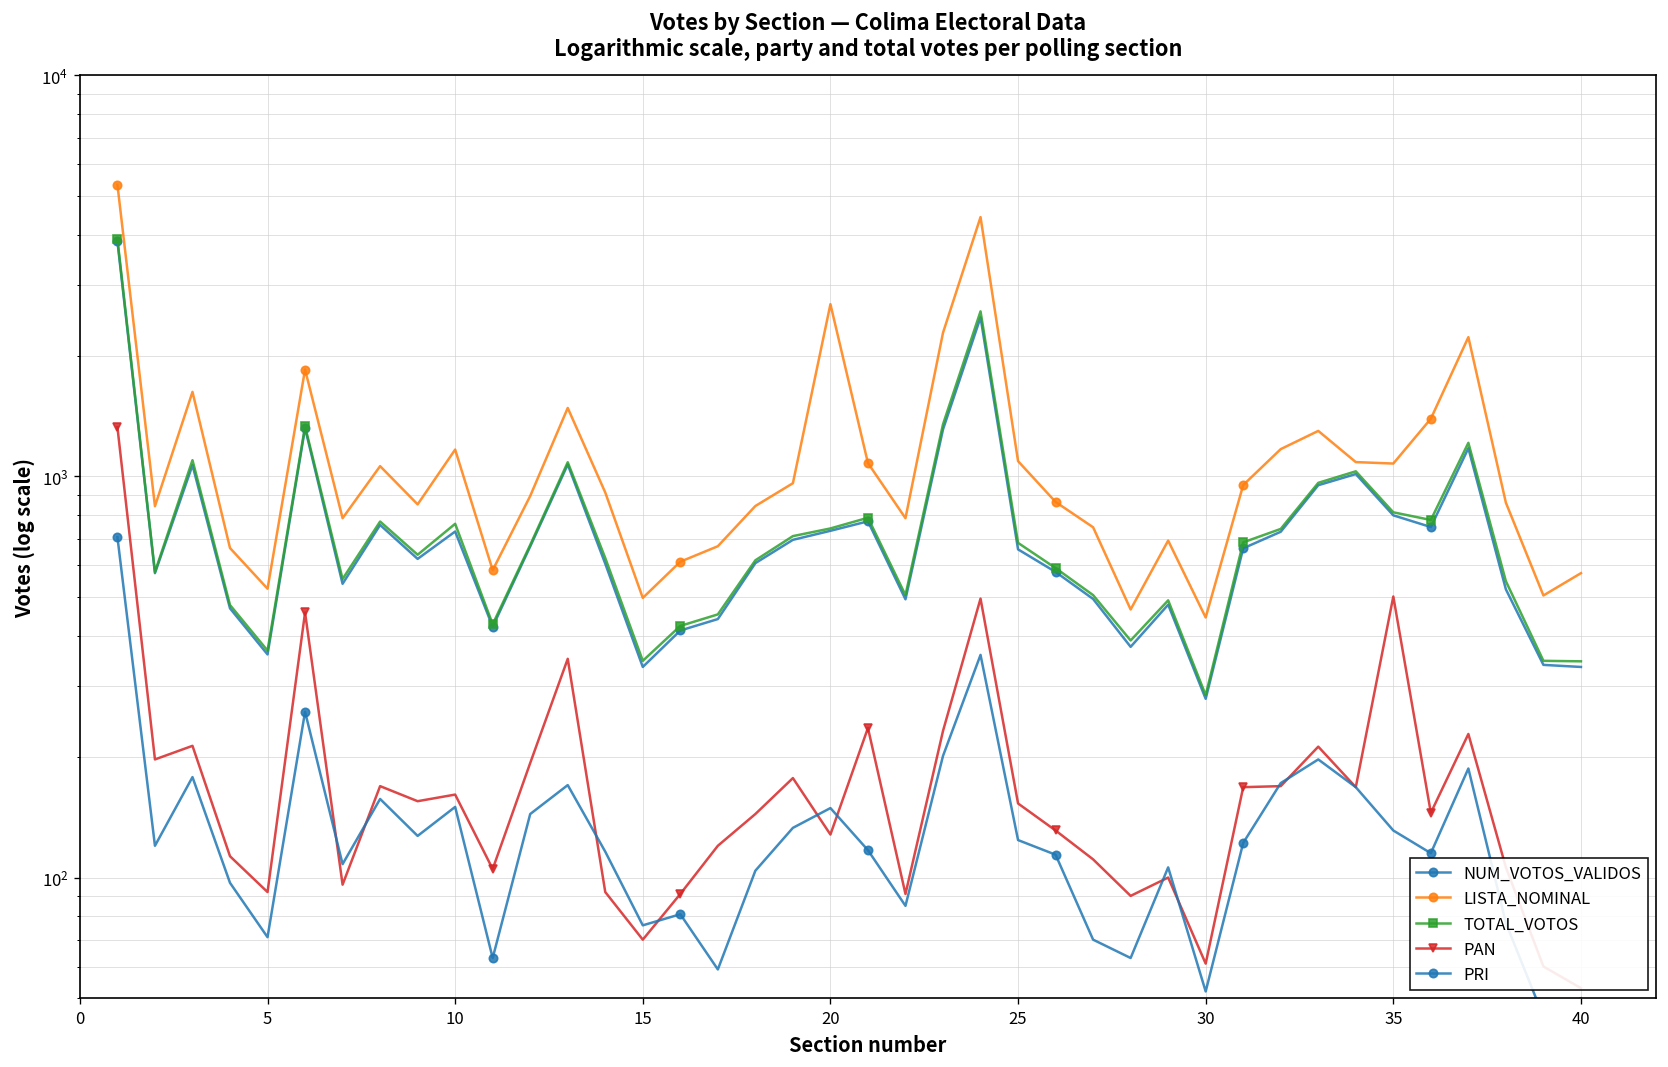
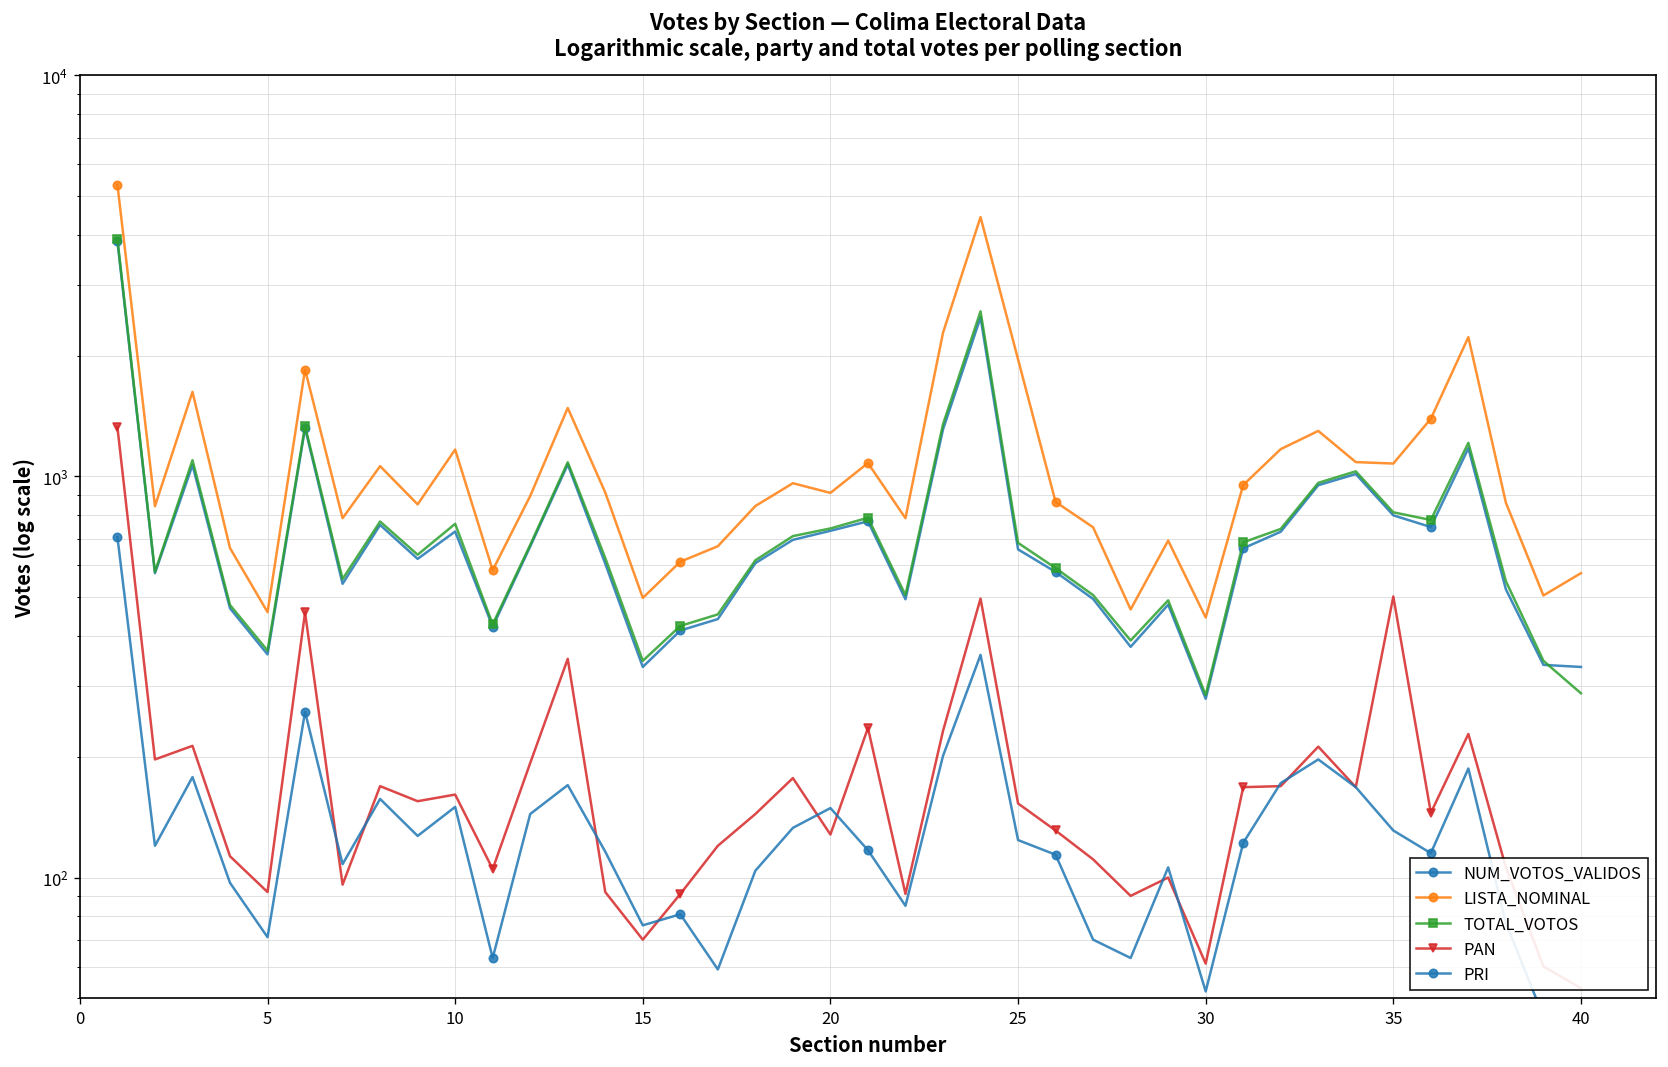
LISTA_NOMINAL, 5: 530 -> 460
LISTA_NOMINAL, 20: 2700 -> 910
LISTA_NOMINAL, 25: 1090 -> 2000
TOTAL_VOTOS, 40: 350 -> 290
